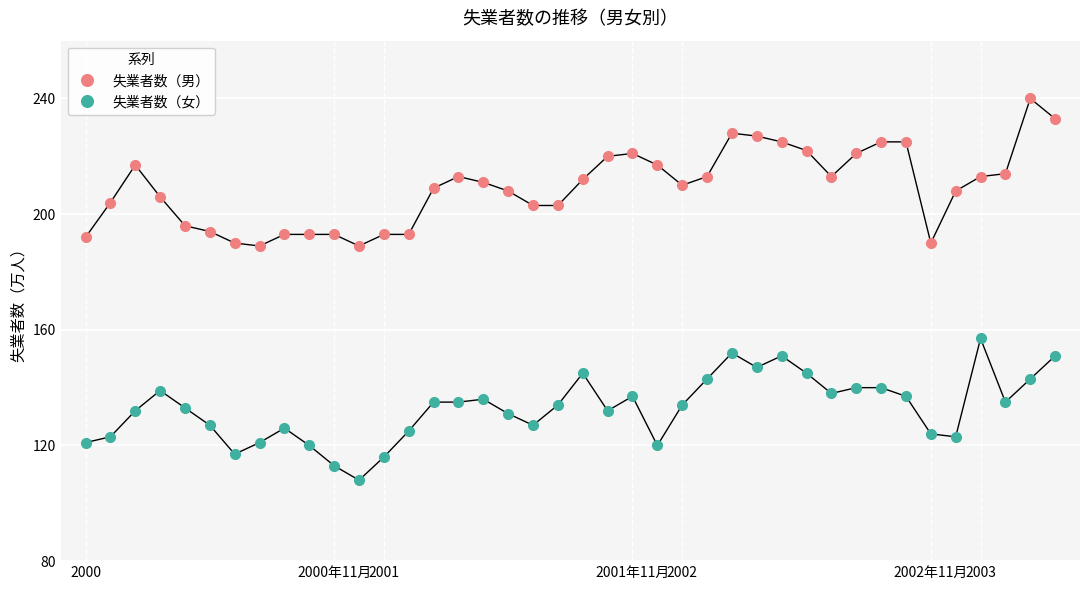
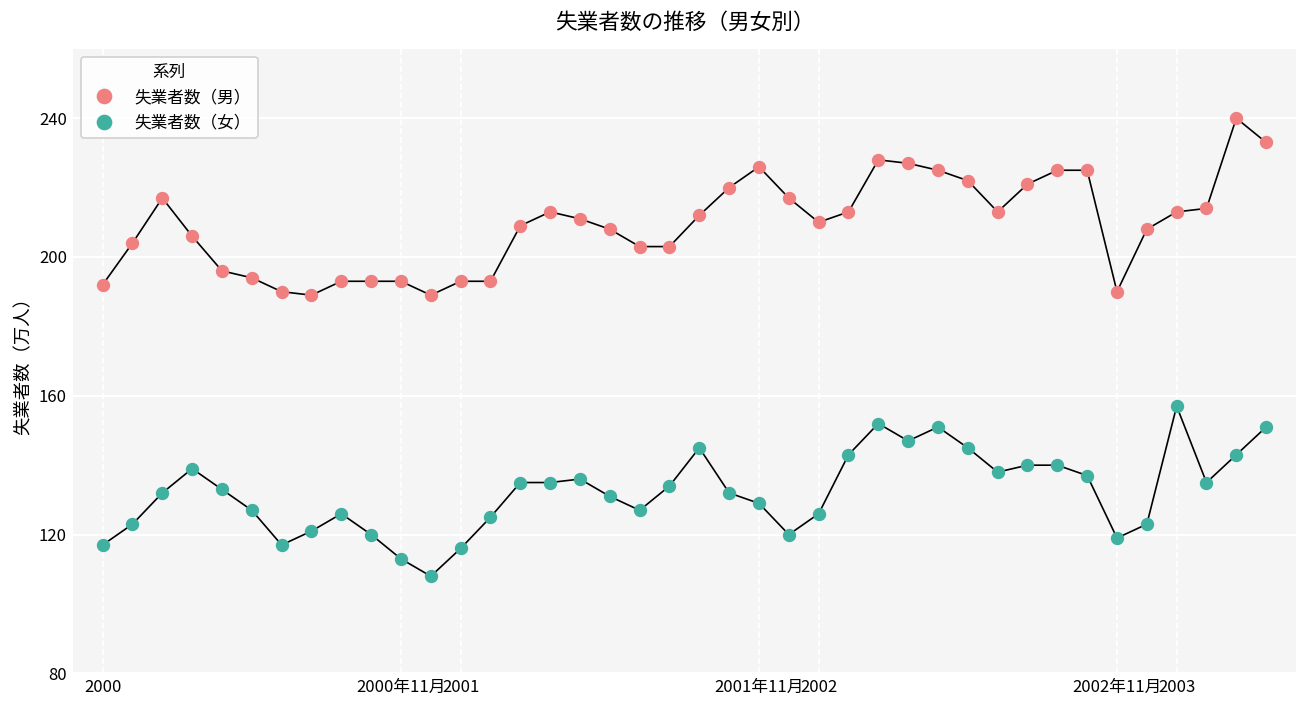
失業者数（女）, 2000: 121 -> 117
失業者数（男）, 2001年11月: 221 -> 226
失業者数（女）, 2001年11月: 137 -> 129
失業者数（女）, 2002: 134 -> 126
失業者数（女）, 2002年11月: 124 -> 119
